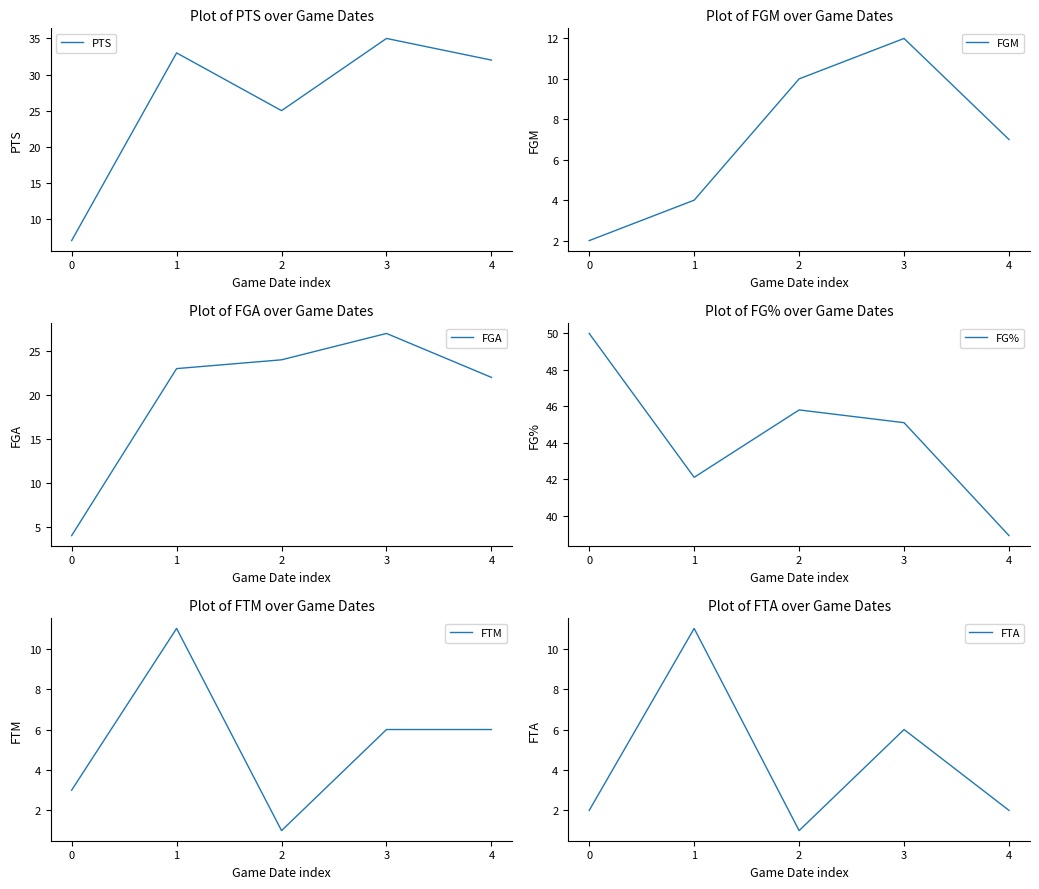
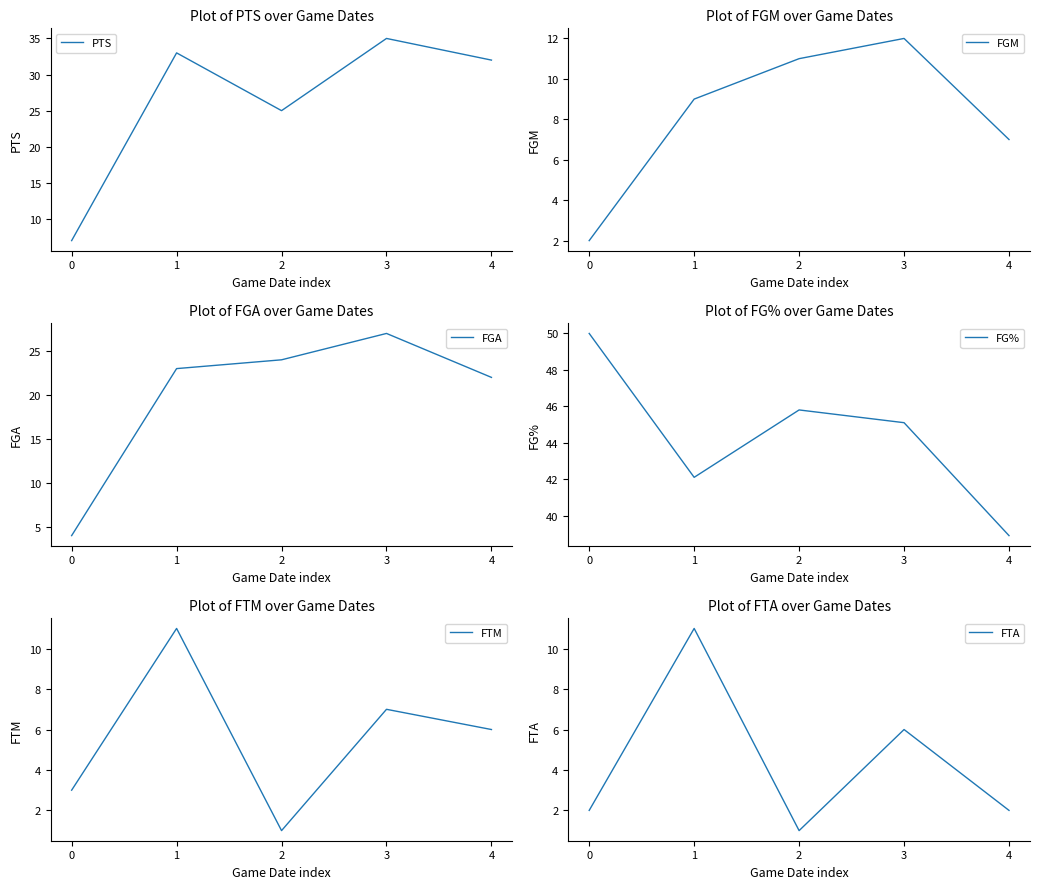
Plot of FGM over Game Dates, 1: 4 -> 9
Plot of FGM over Game Dates, 2: 10 -> 11
Plot of FTM over Game Dates, 3: 6 -> 7
